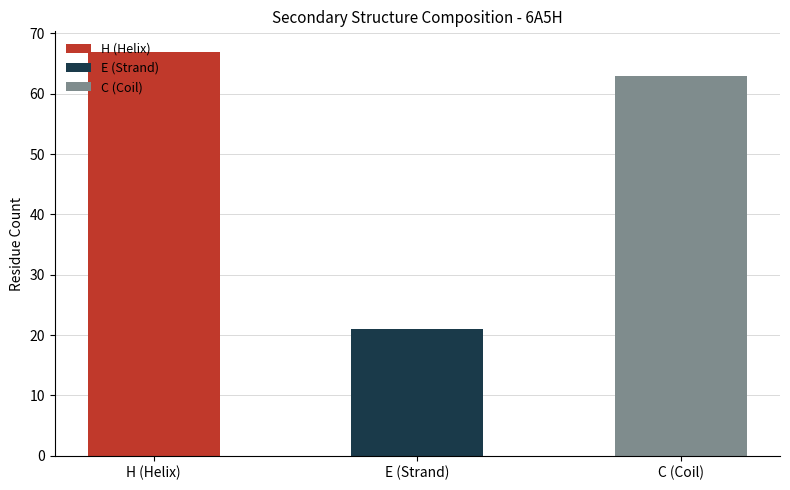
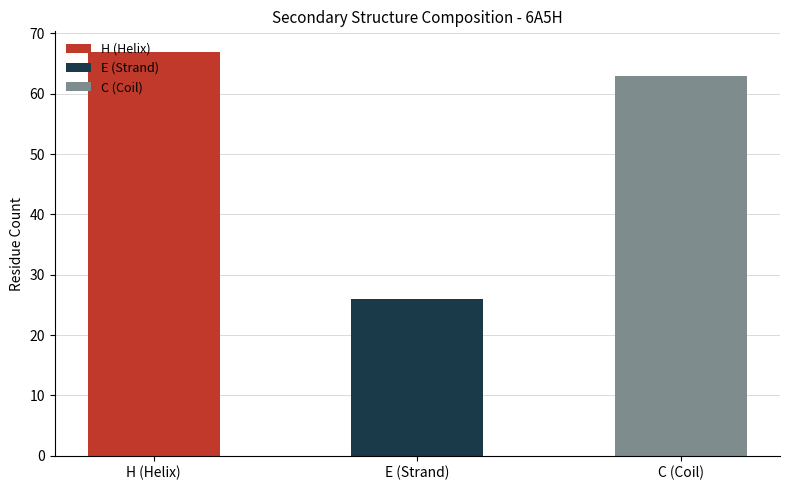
E (Strand): 21 -> 26
